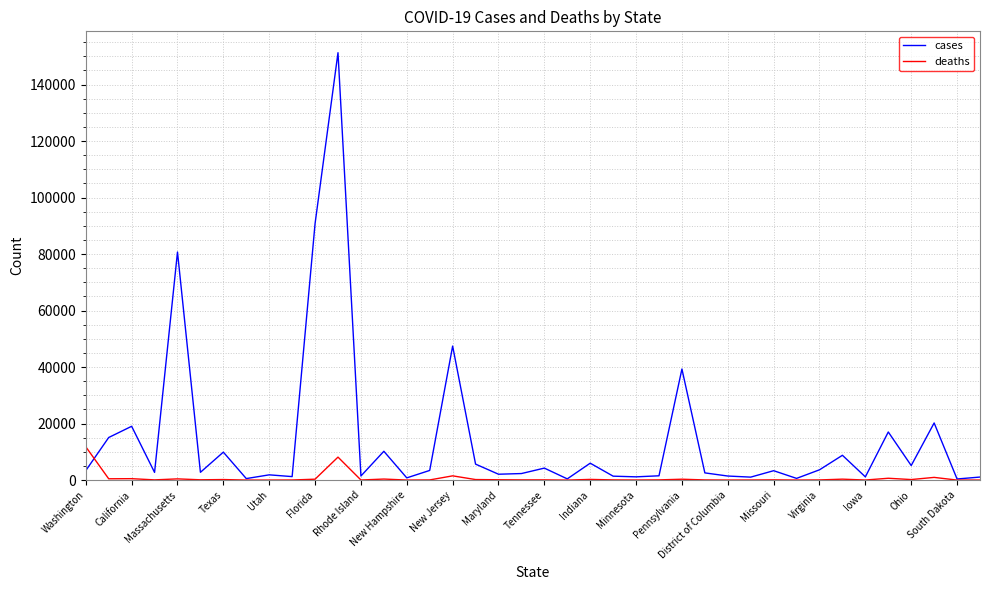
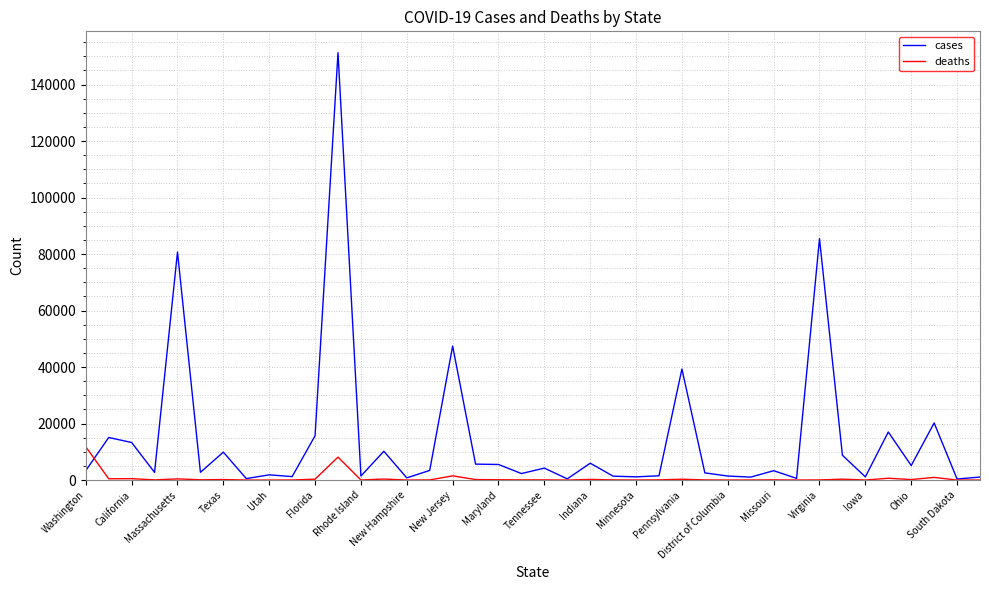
cases, California: 19000 -> 13000
cases, Florida: 91000 -> 16000
cases, Maryland: 2000 -> 6000
cases, Virginia: 4000 -> 85000
